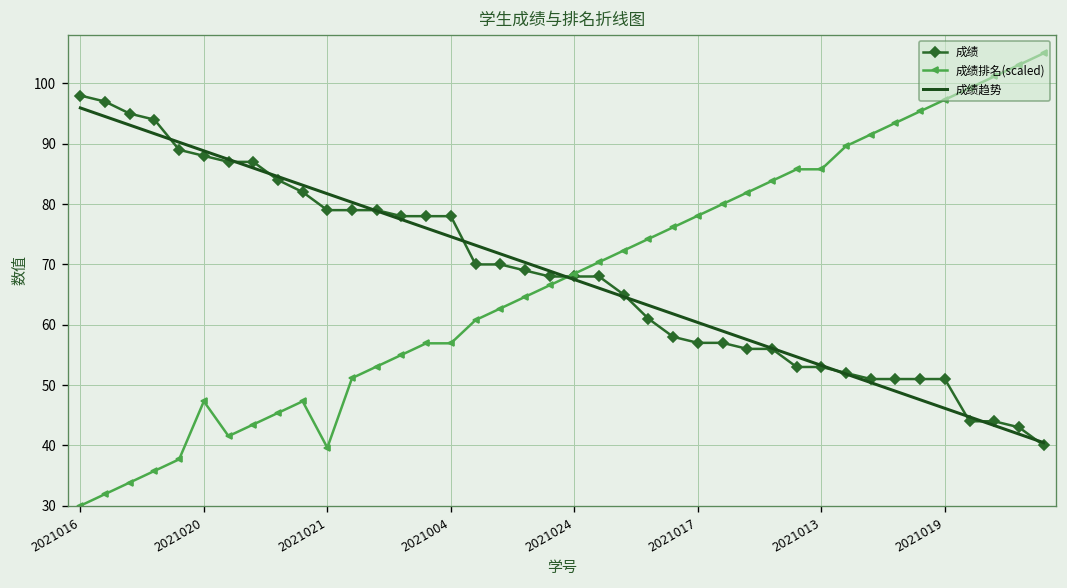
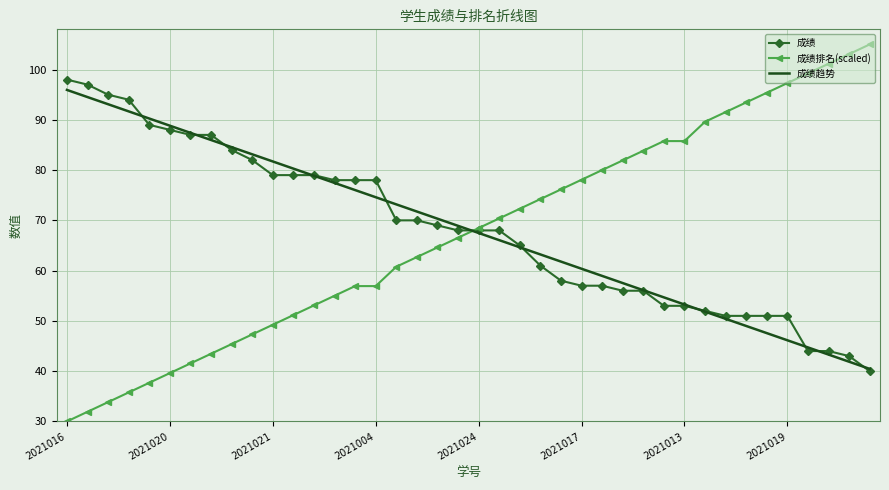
成绩排名(scaled), 2021020: 47 -> 40
成绩排名(scaled), 2021021: 40 -> 49
